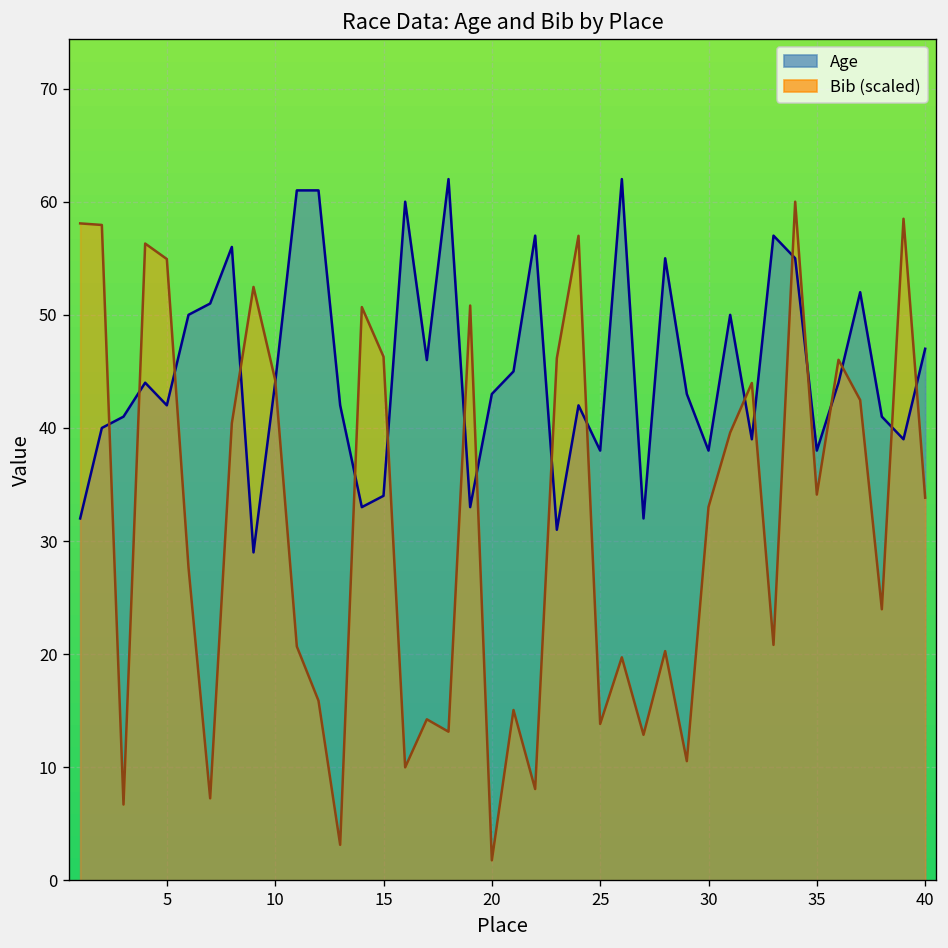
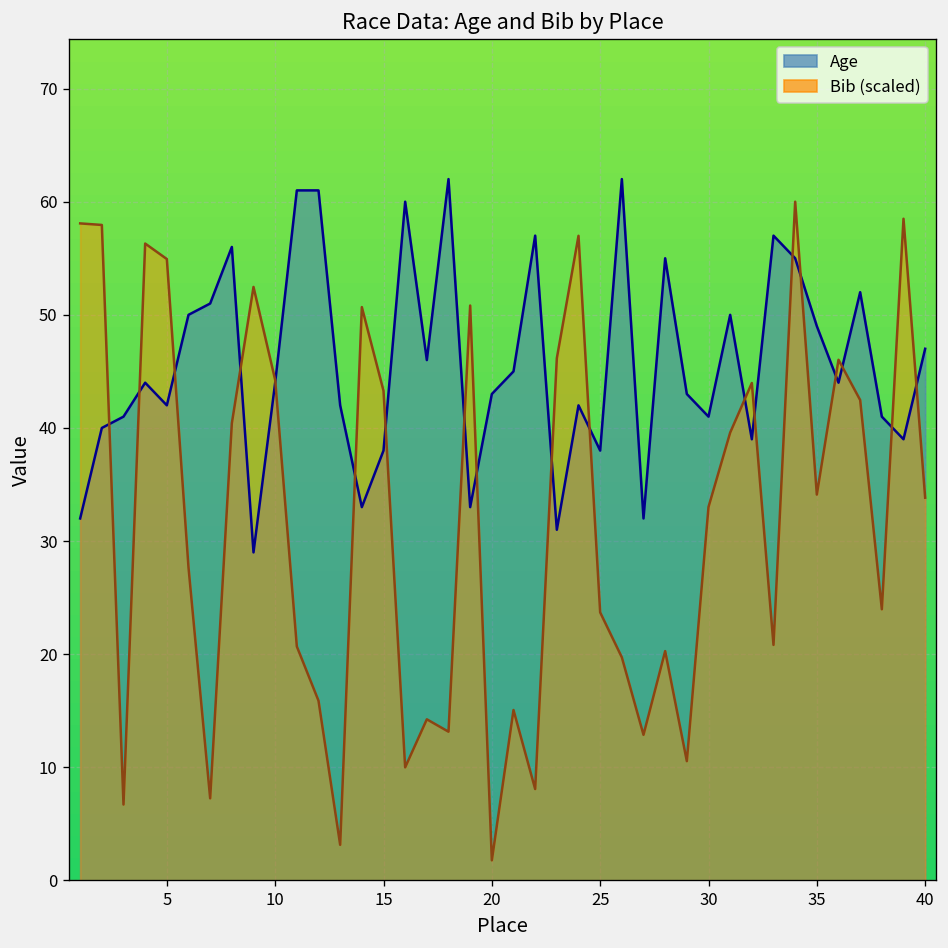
Age, 15: 34 -> 38
Bib (scaled), 15: 46 -> 43
Bib (scaled), 25: 14 -> 24
Age, 30: 38 -> 41
Age, 35: 38 -> 49
